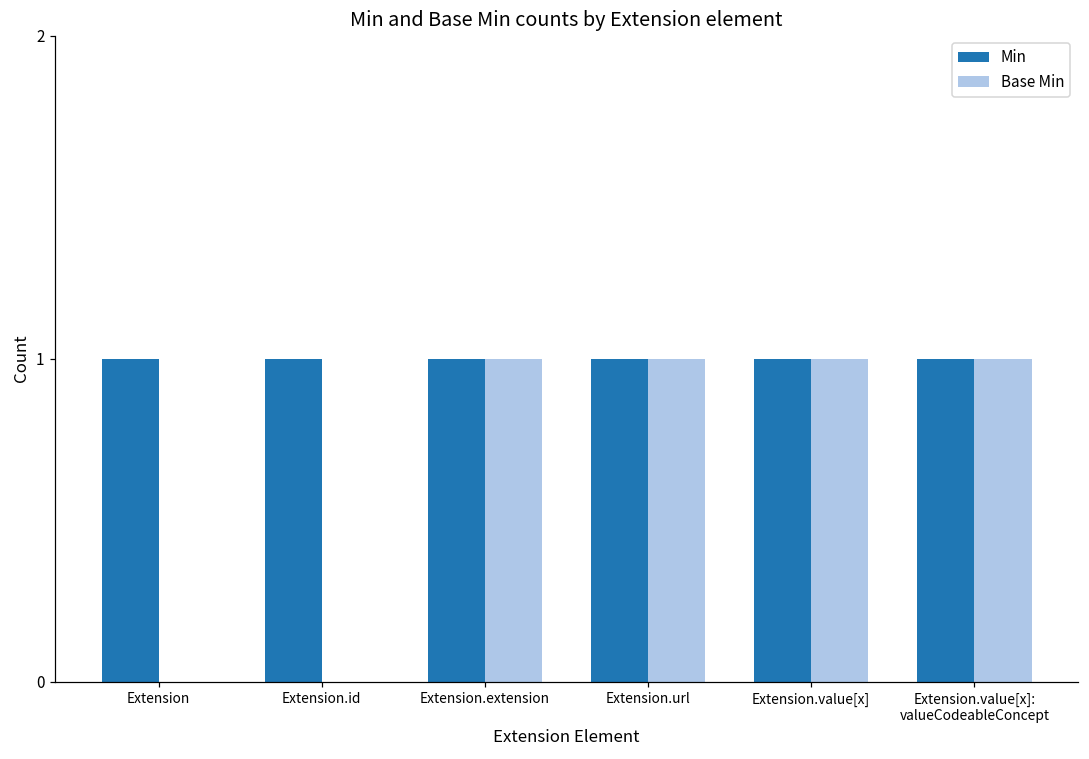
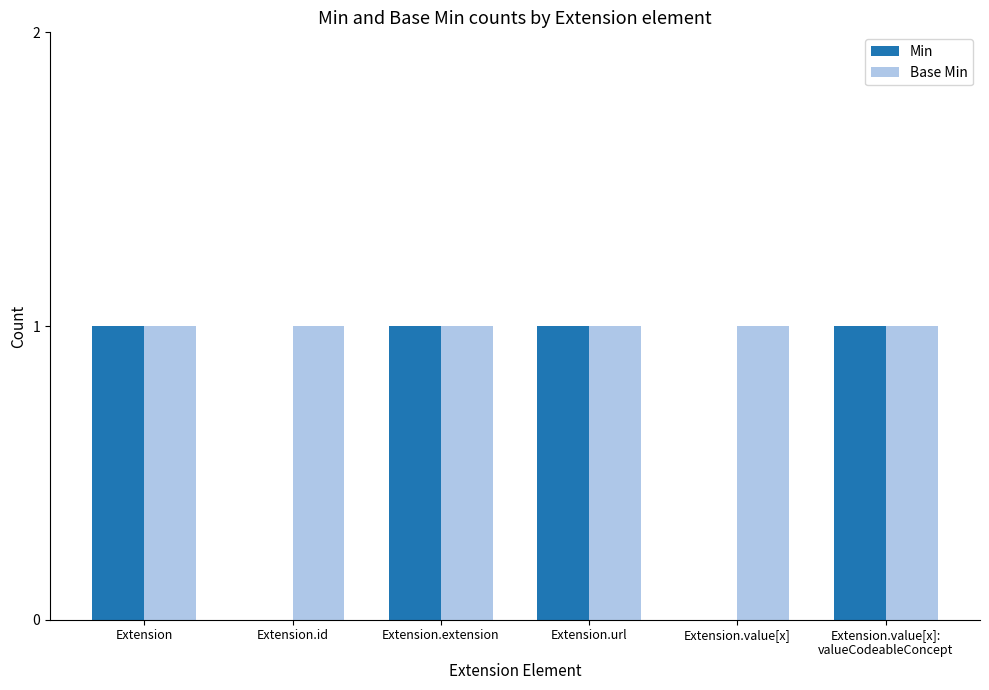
Base Min, Extension: 0 -> 1
Min, Extension.id: 1 -> 0
Base Min, Extension.id: 0 -> 1
Min, Extension.value[x]: 1 -> 0
